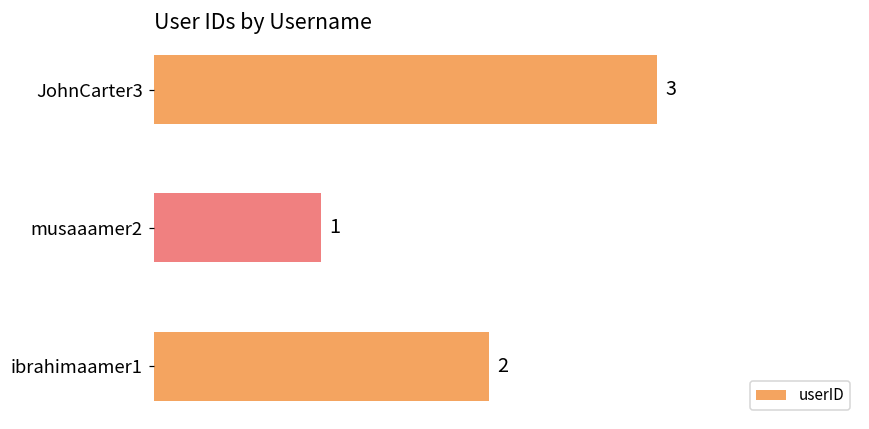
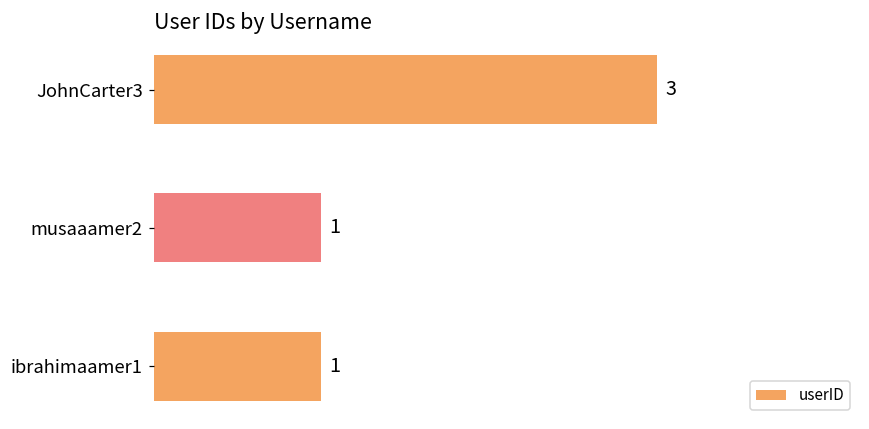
ibrahimaamer1: 2 -> 1
